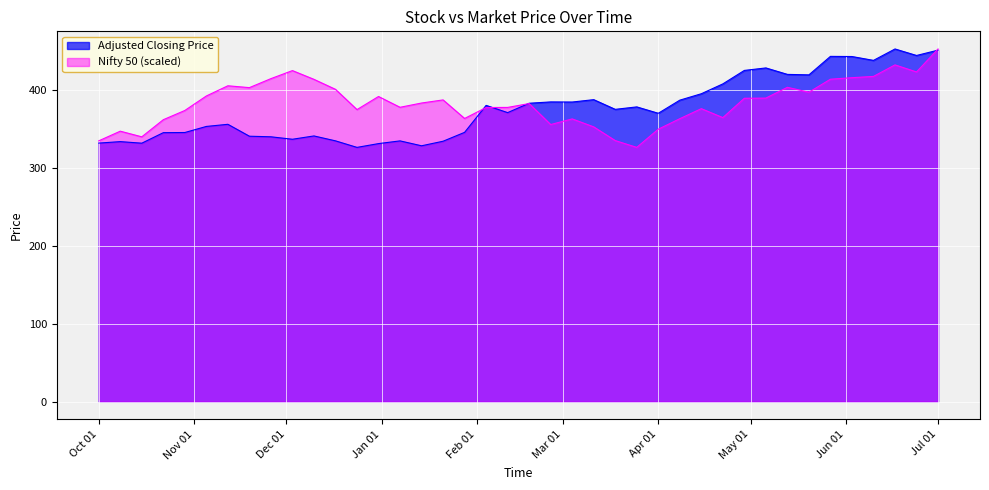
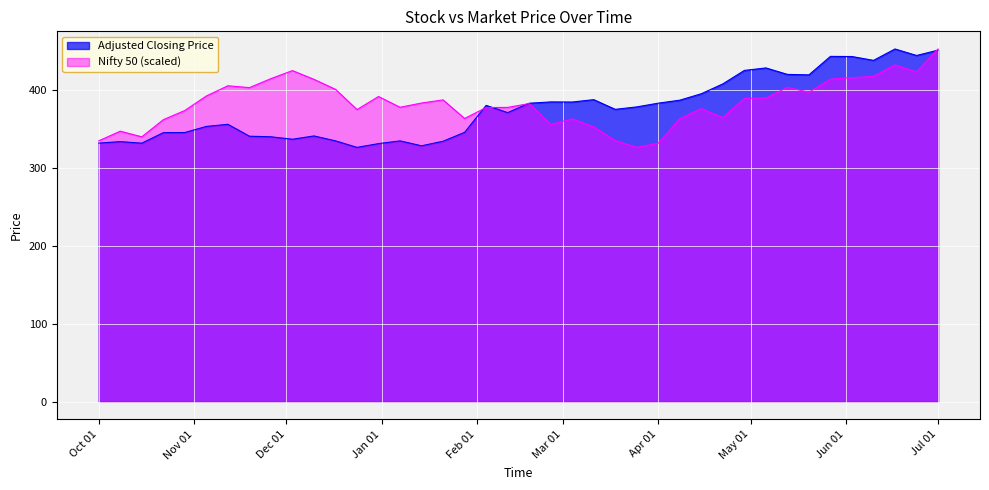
Adjusted Closing Price, Apr 01: 370 -> 380
Nifty 50 (scaled), Apr 01: 350 -> 330
